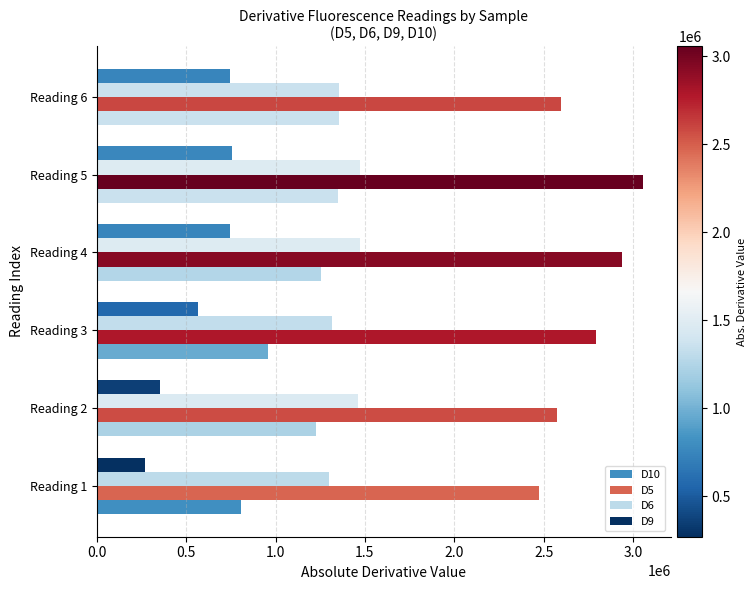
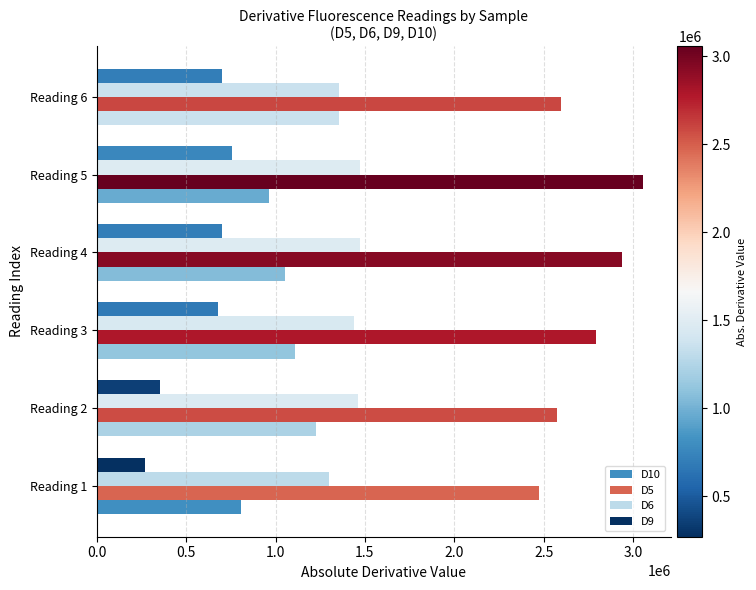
D9, Reading 6: 750000 -> 700000
D10, Reading 5: 1350000 -> 960000
D9, Reading 4: 740000 -> 700000
D10, Reading 4: 1260000 -> 1050000
D9, Reading 3: 570000 -> 680000
D6, Reading 3: 1320000 -> 1440000
D10, Reading 3: 960000 -> 1110000
